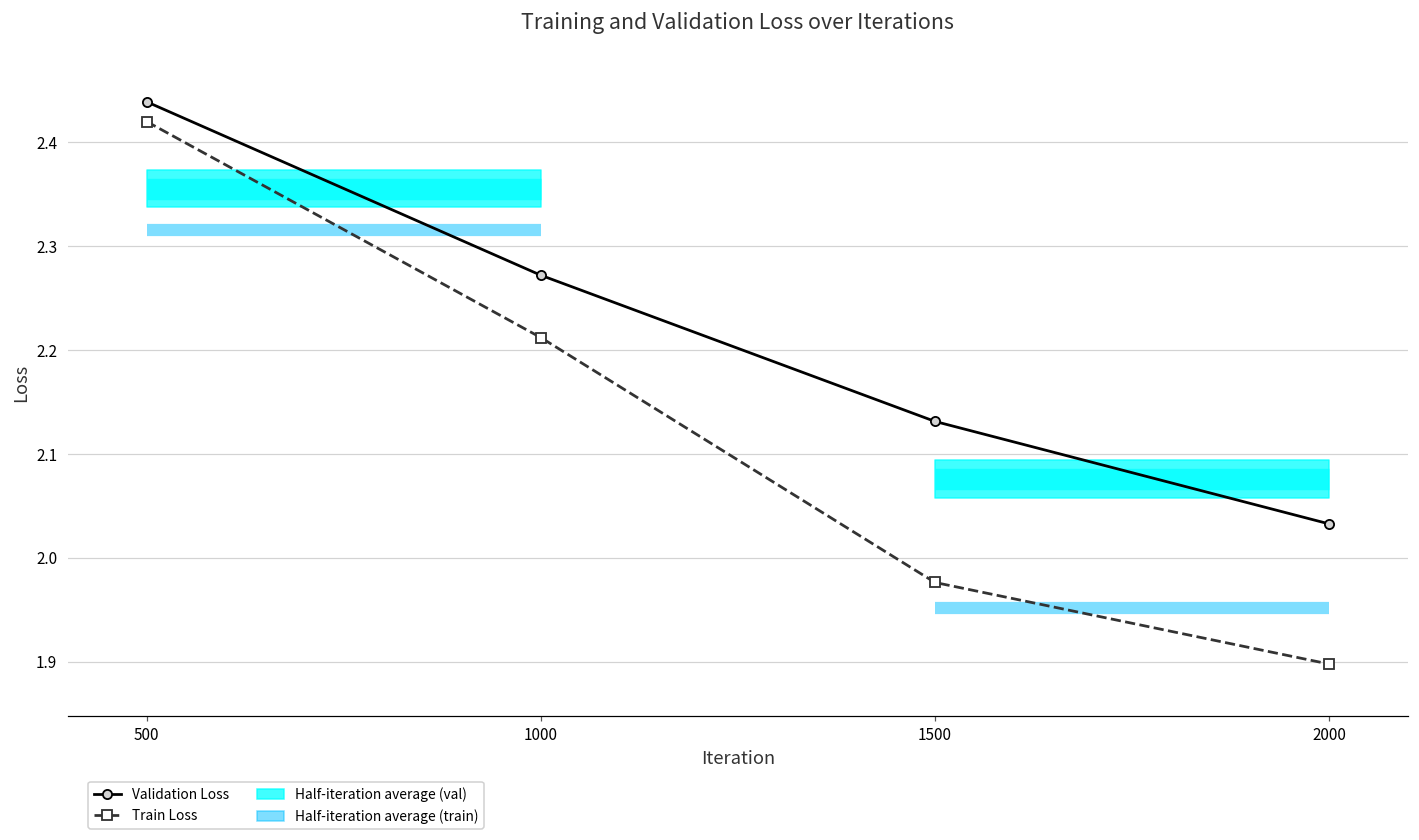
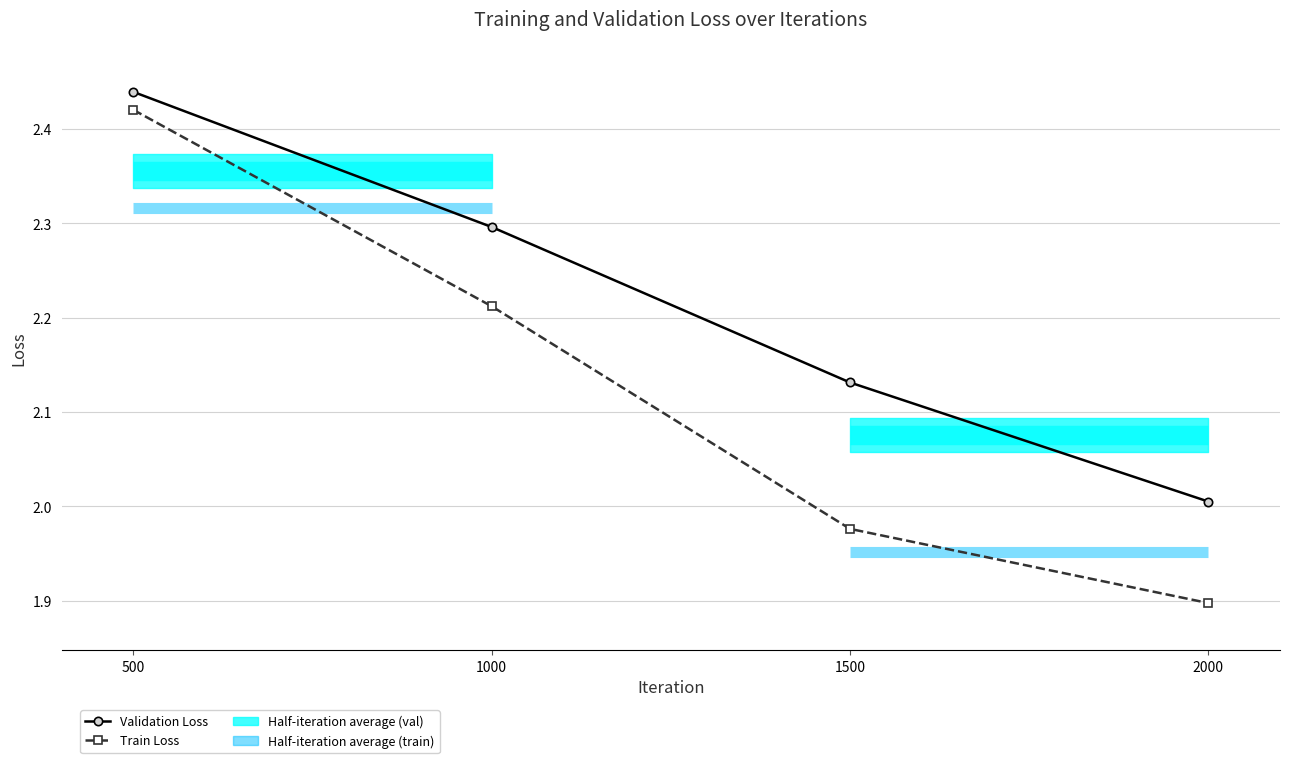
Validation Loss, 1000: 2.27 -> 2.30
Validation Loss, 2000: 2.03 -> 2.01
